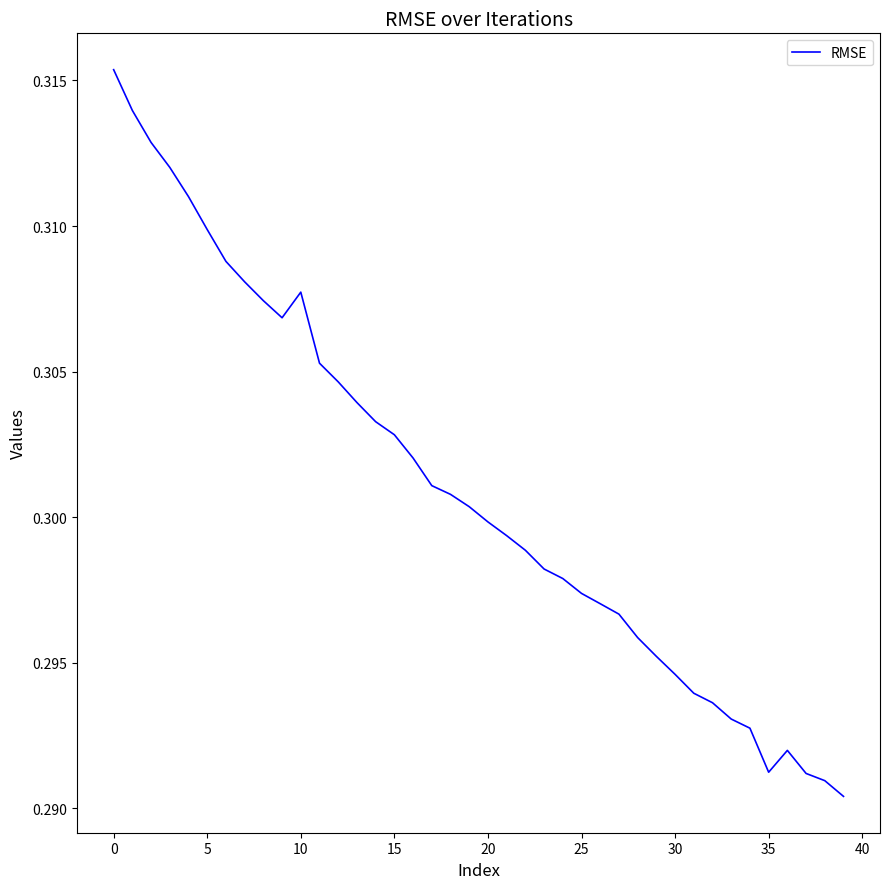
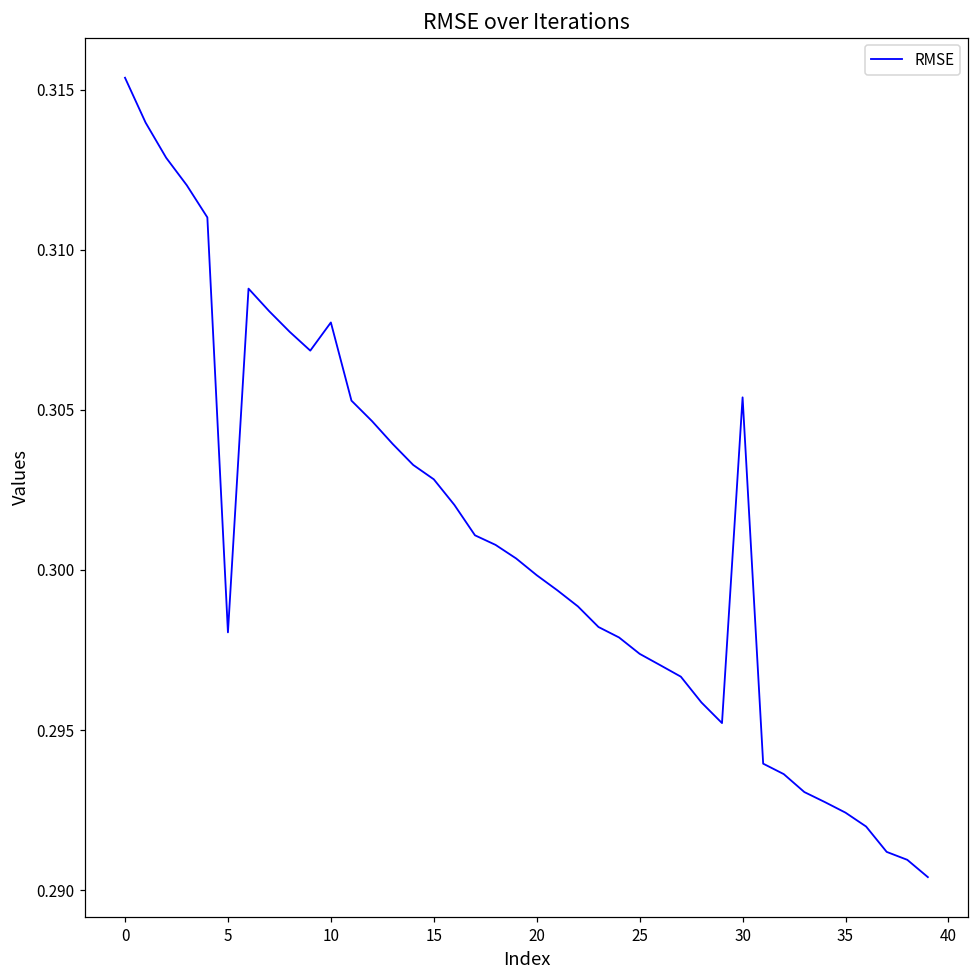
5: 0.3099 -> 0.2981
30: 0.2946 -> 0.3054
35: 0.2912 -> 0.2924
